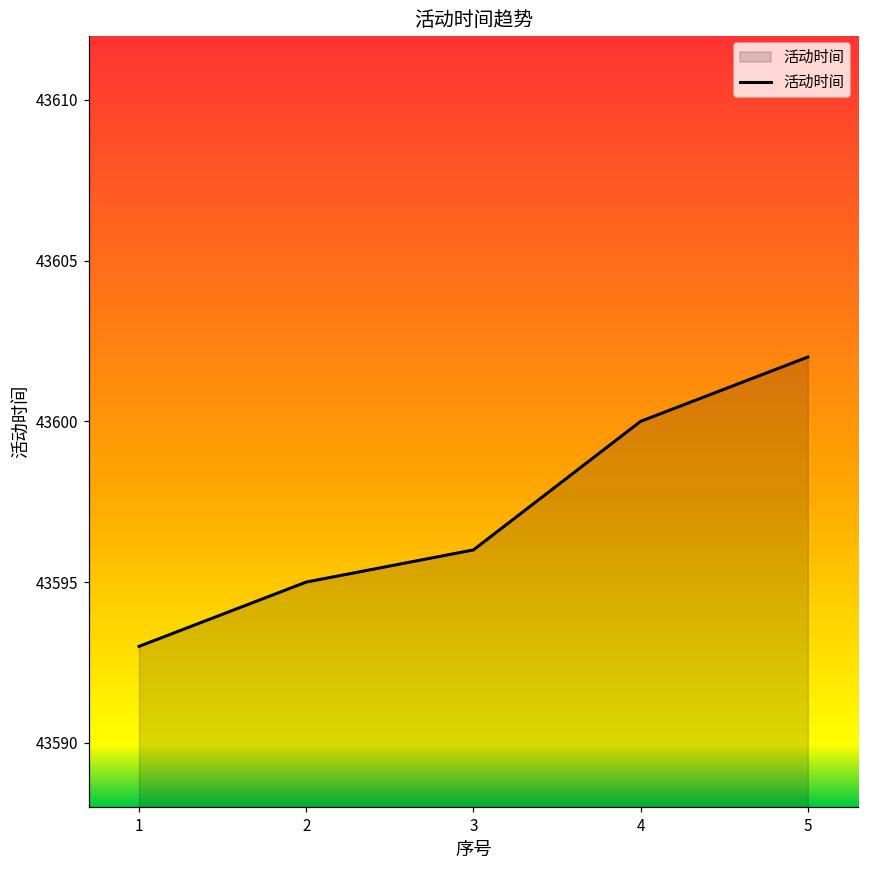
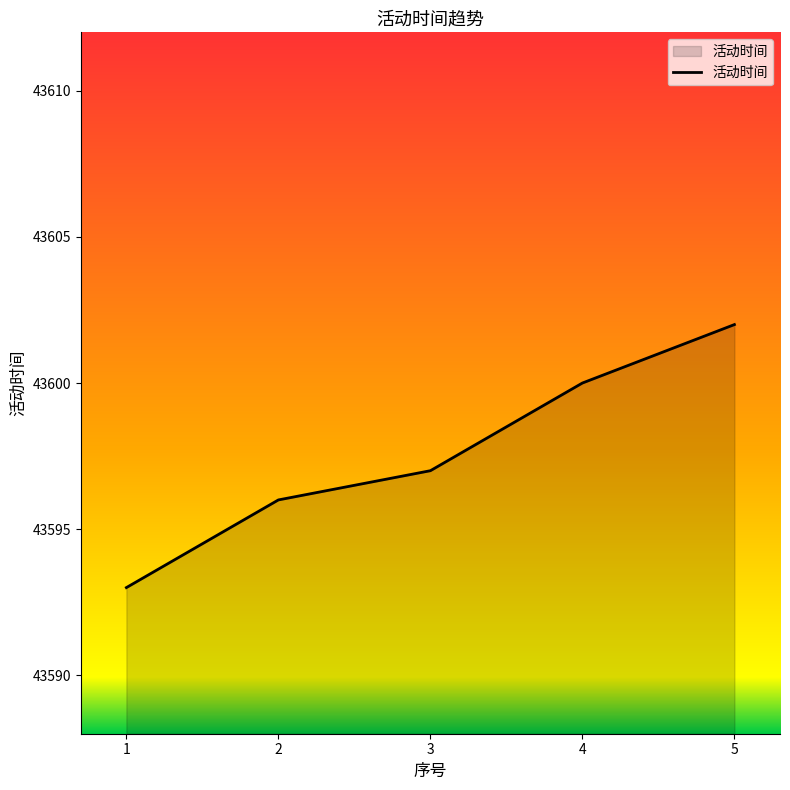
2: 43595 -> 43596
3: 43596 -> 43597
